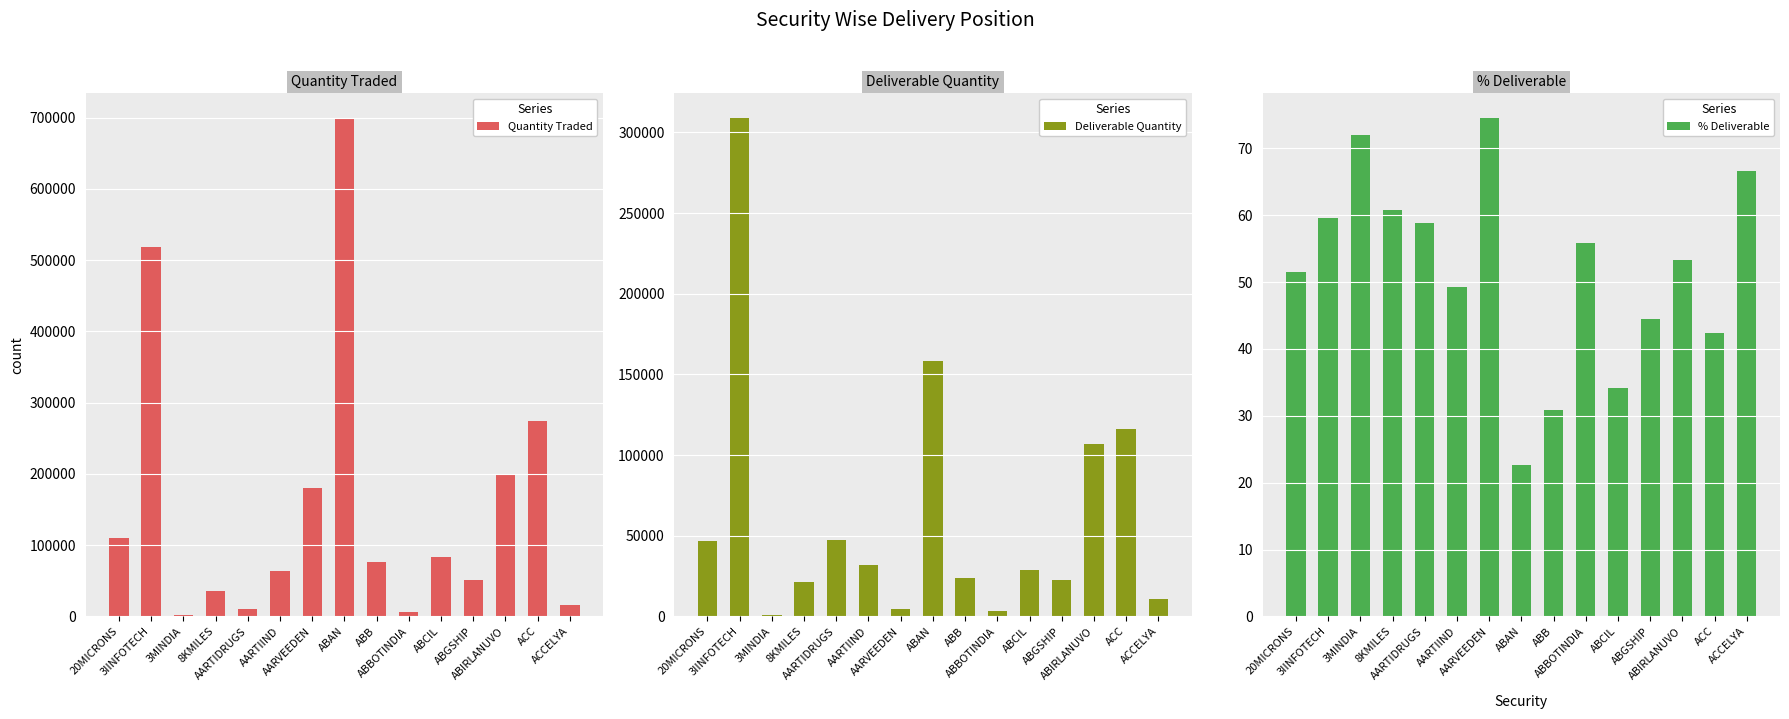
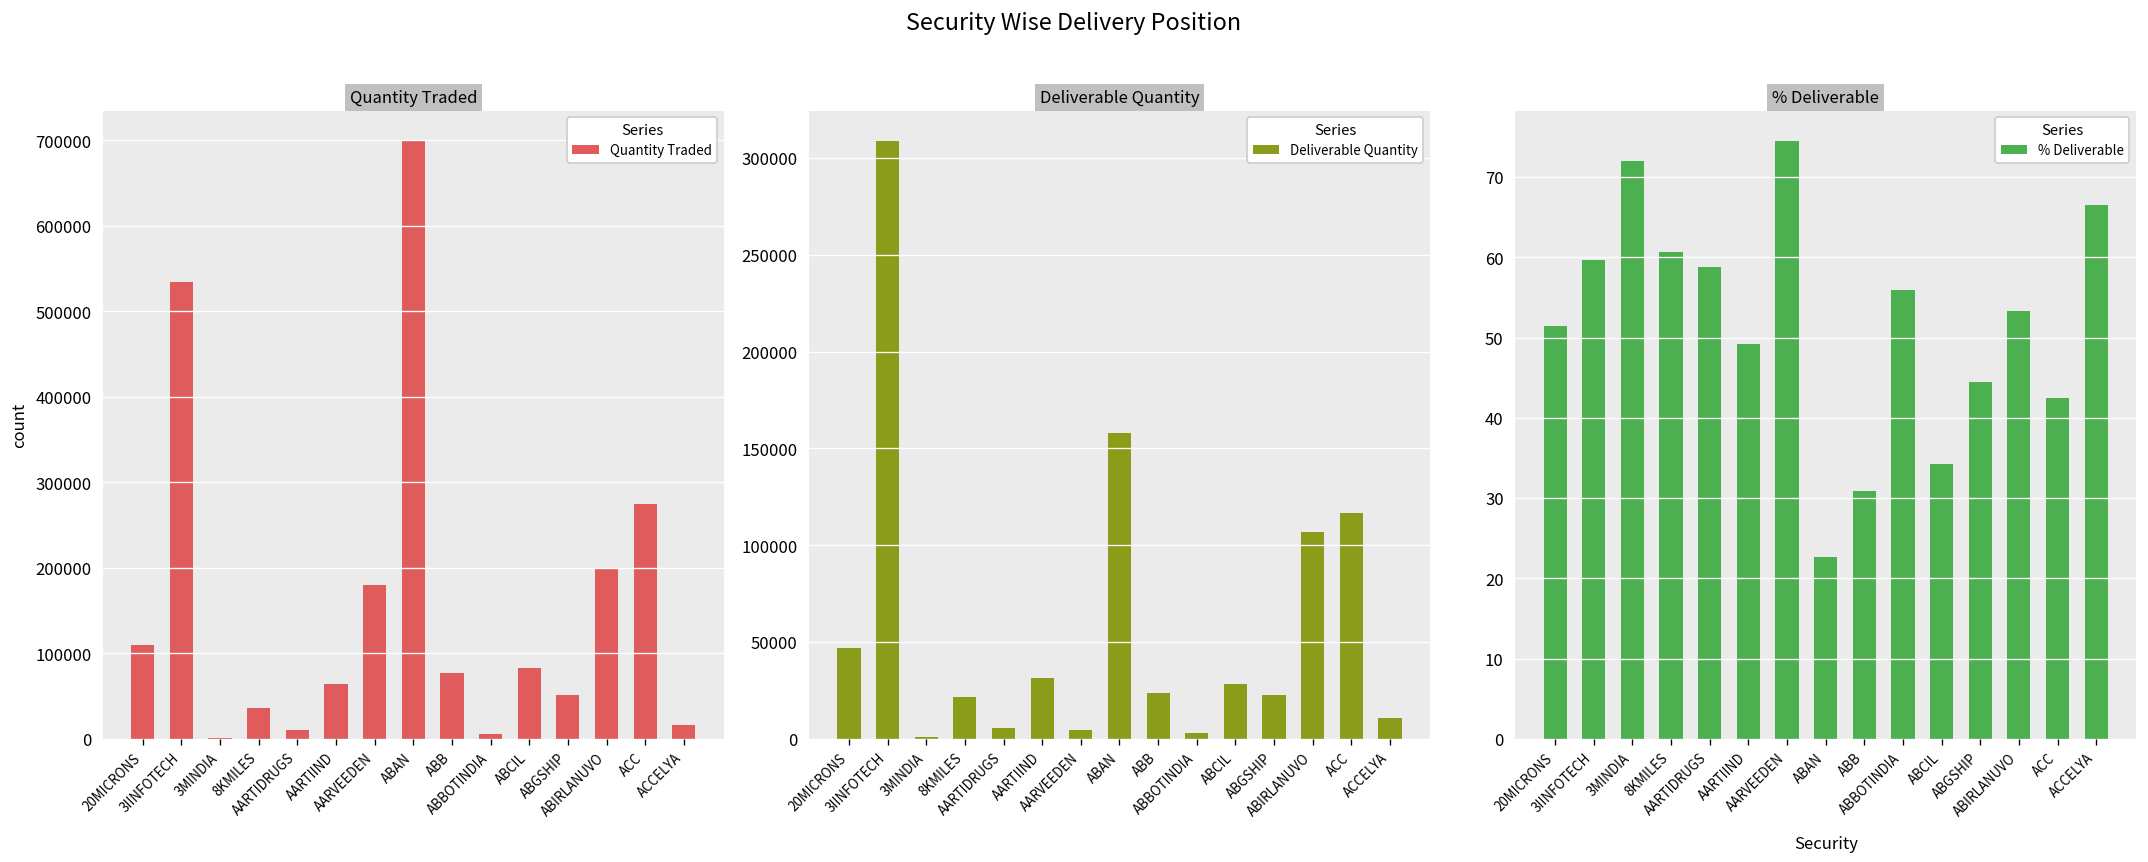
Quantity Traded, 3IINFOTECH: 520000 -> 530000
Deliverable Quantity, AARTIDRUGS: 47000 -> 6000
